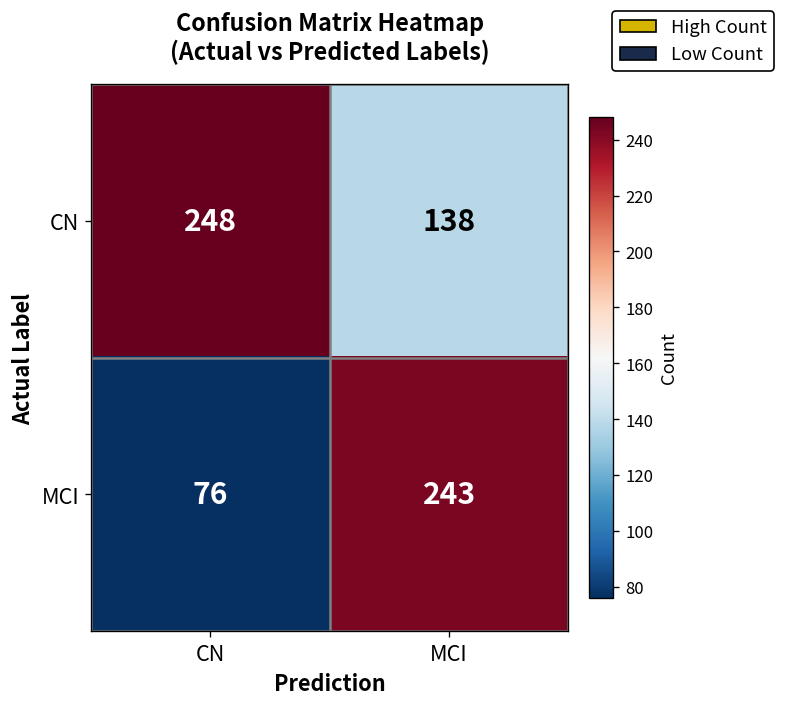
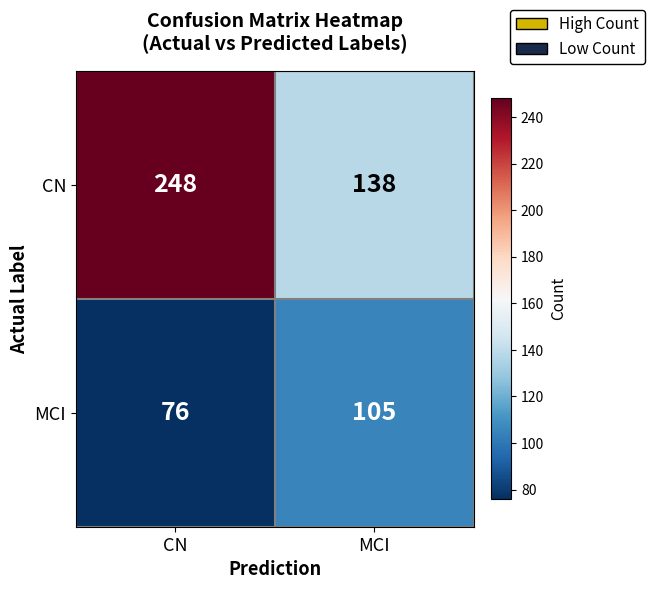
MCI, MCI: 243 -> 105
